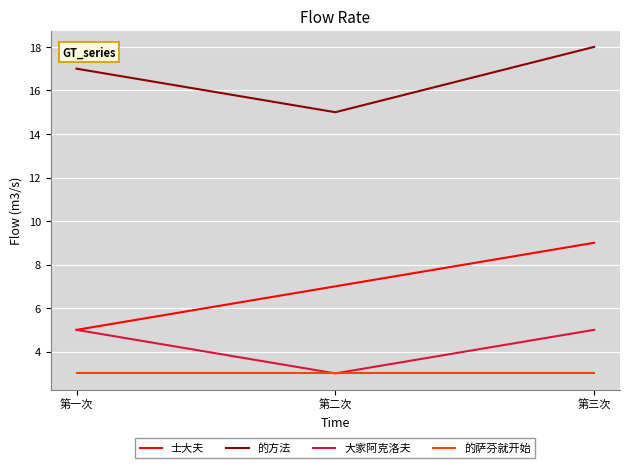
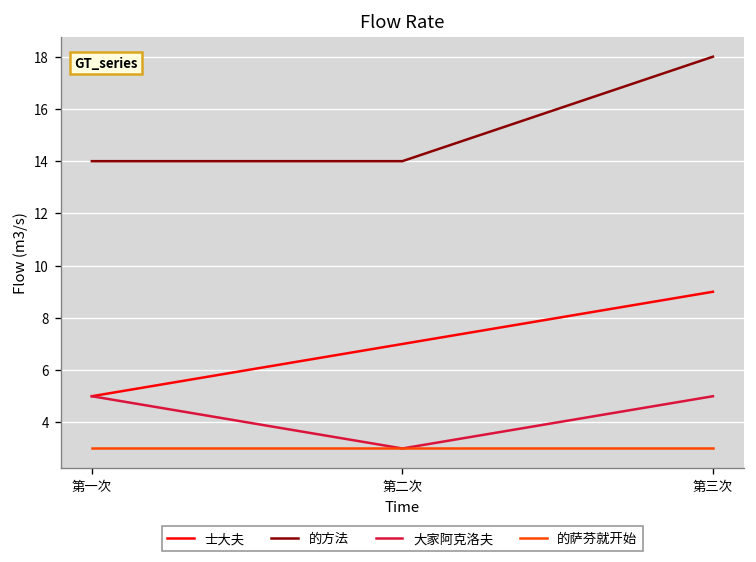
的方法, 第一次: 17 -> 14
的方法, 第二次: 15 -> 14
